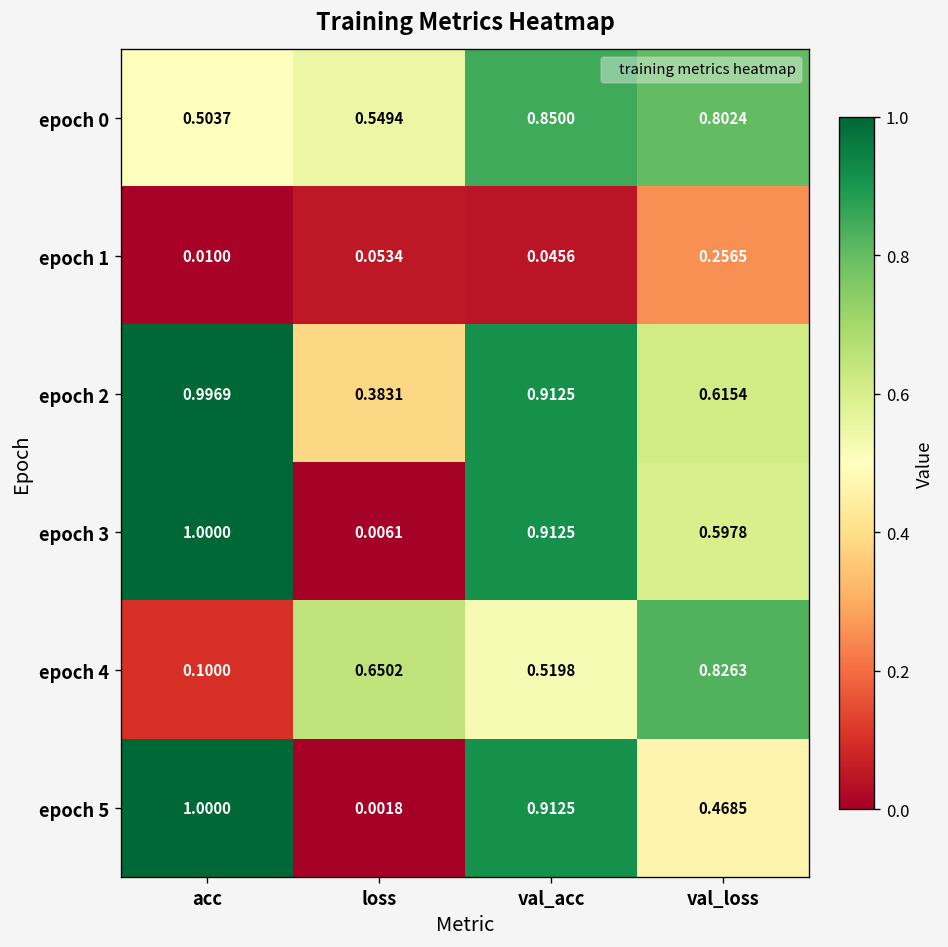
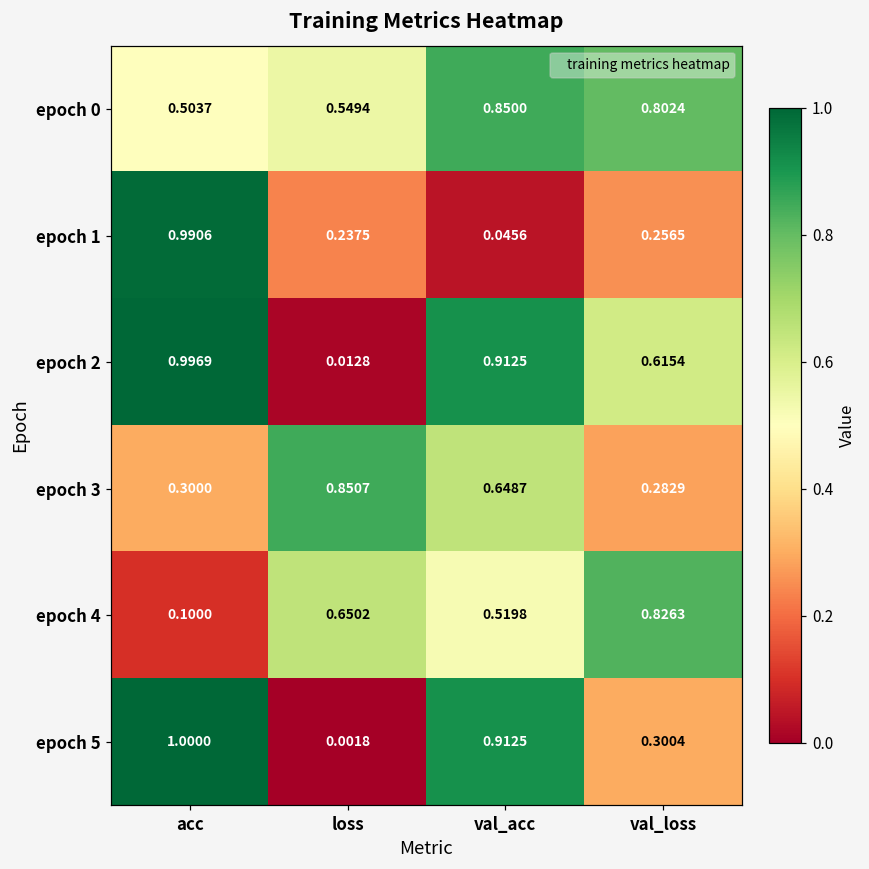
epoch 1, acc: 0.0100 -> 0.9906
epoch 1, loss: 0.0534 -> 0.2375
epoch 2, loss: 0.3831 -> 0.0128
epoch 3, acc: 1.0000 -> 0.3000
epoch 3, loss: 0.0061 -> 0.8507
epoch 3, val_acc: 0.9125 -> 0.6487
epoch 3, val_loss: 0.5978 -> 0.2829
epoch 5, val_loss: 0.4685 -> 0.3004
